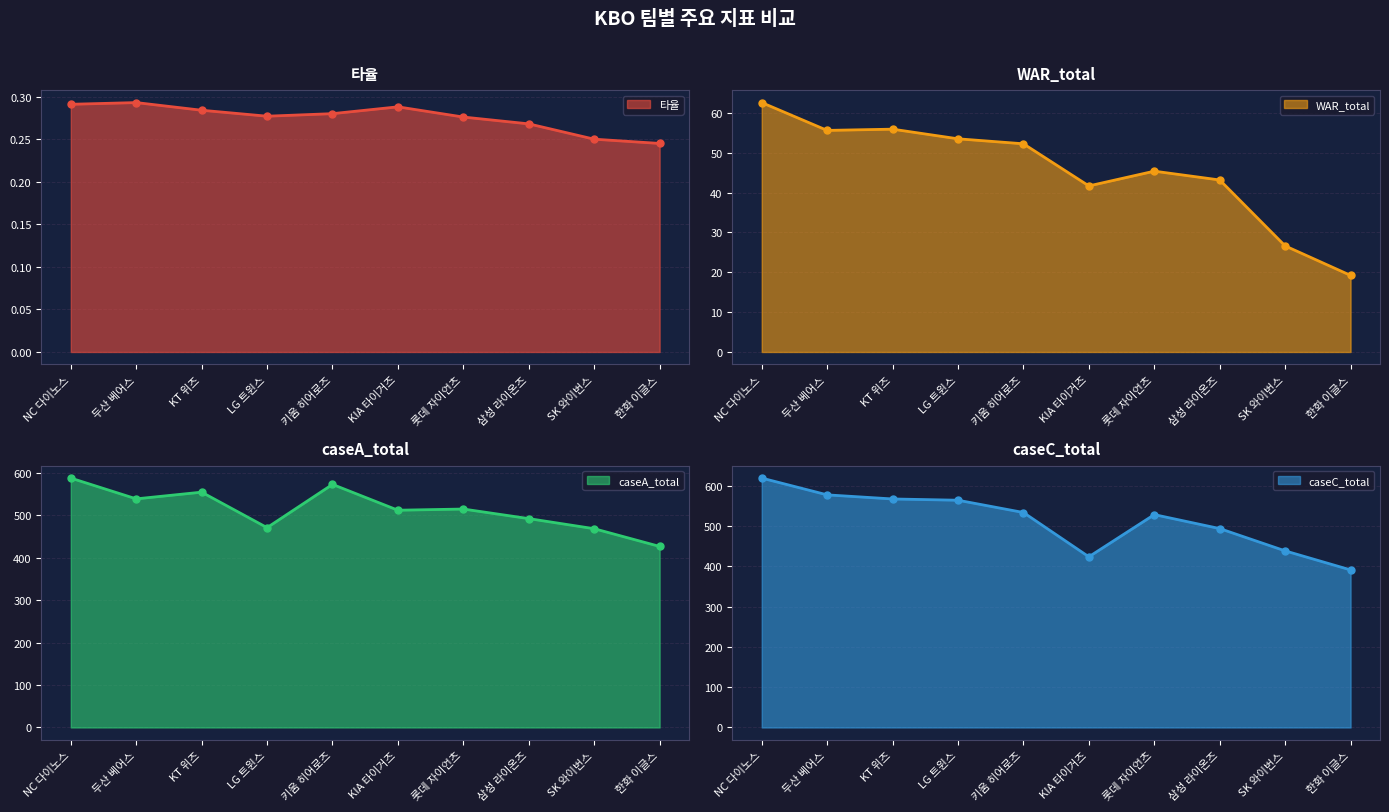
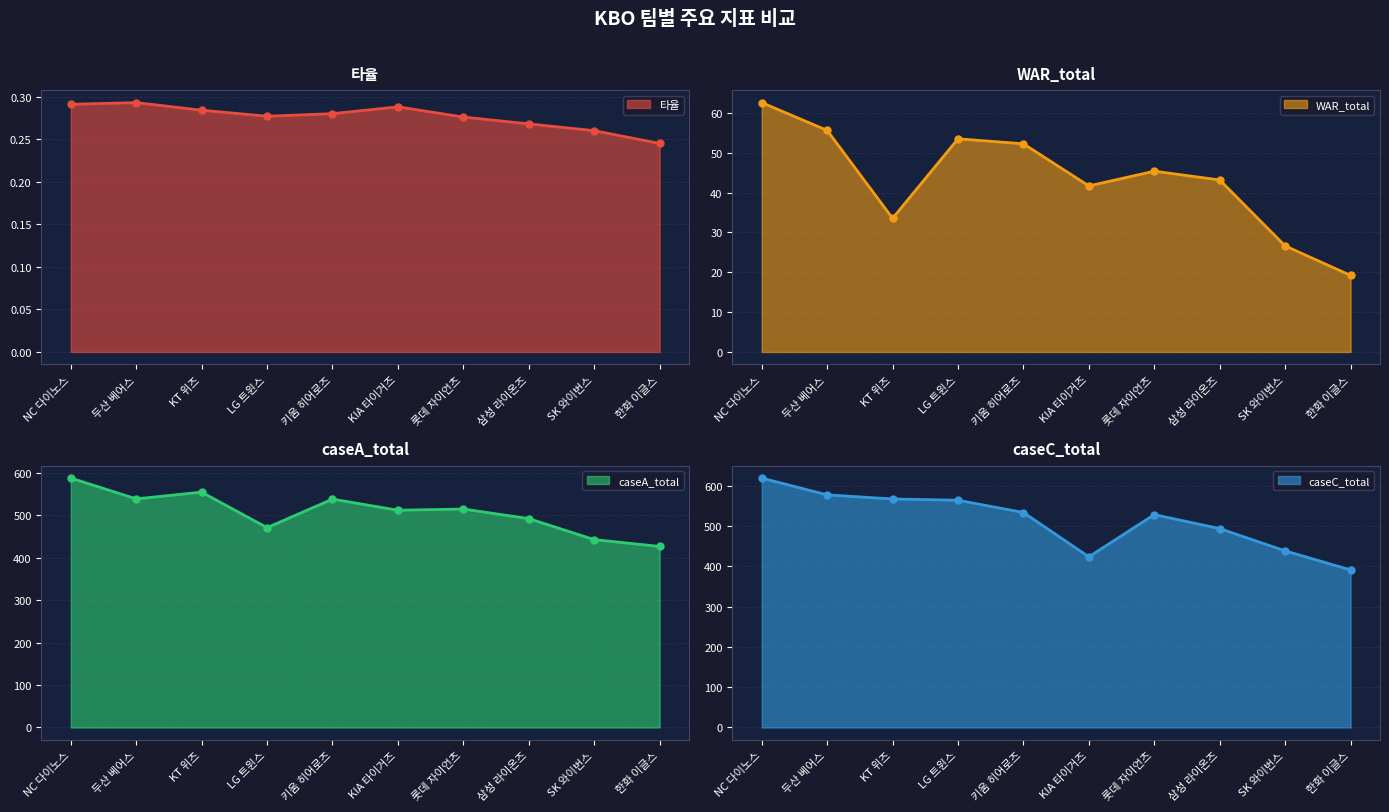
타율, SK 와이번스: 0.25 -> 0.26
WAR_total, KT 위즈: 56 -> 34
caseA_total, 키움 히어로즈: 570 -> 540
caseA_total, SK 와이번스: 470 -> 440
